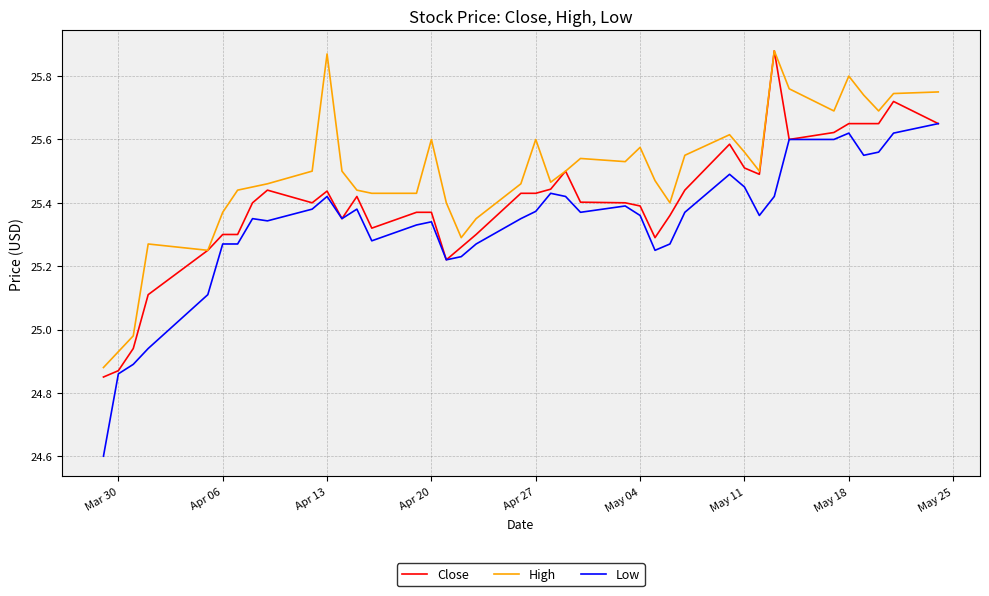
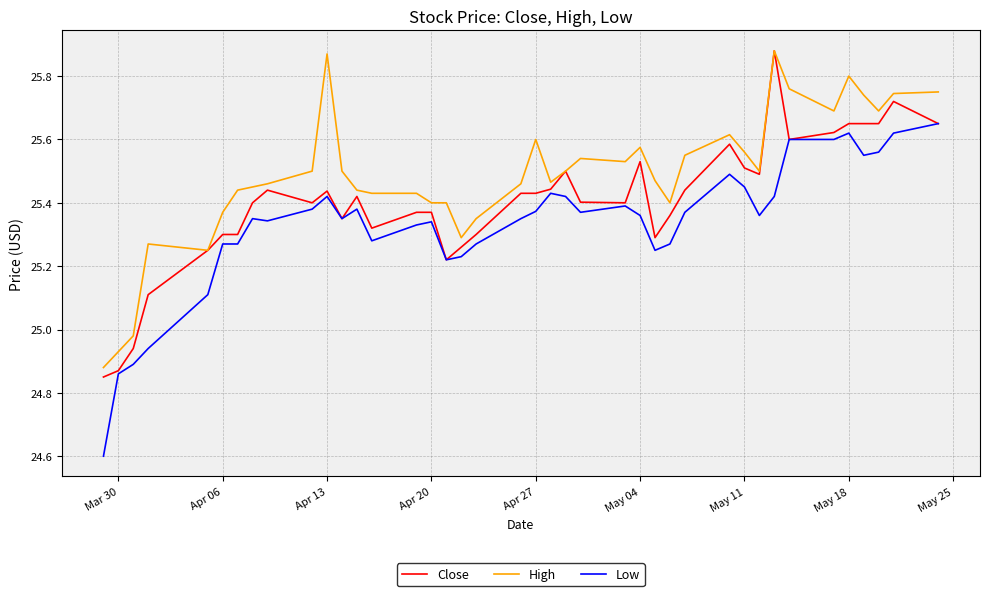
High, Apr 20: 25.6 -> 25.4
Close, May 04: 25.39 -> 25.53
